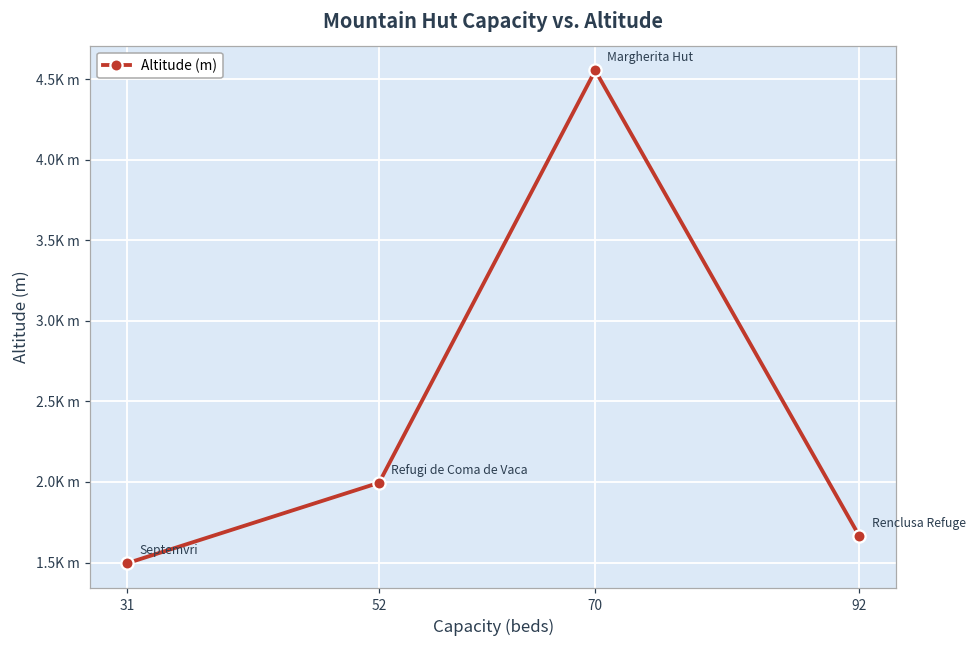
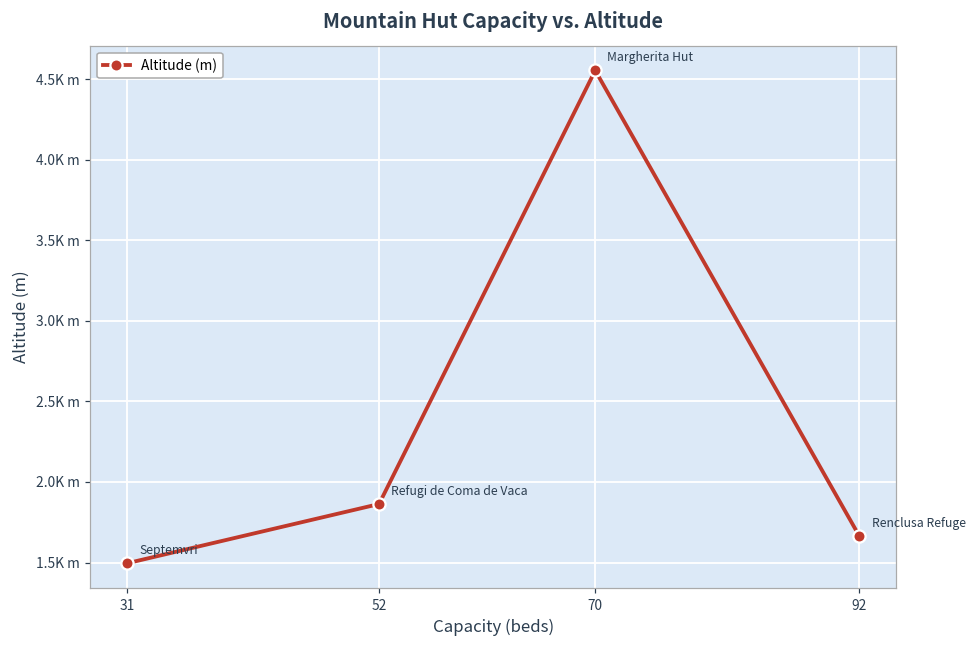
52: 2.00K m -> 1.86K m
